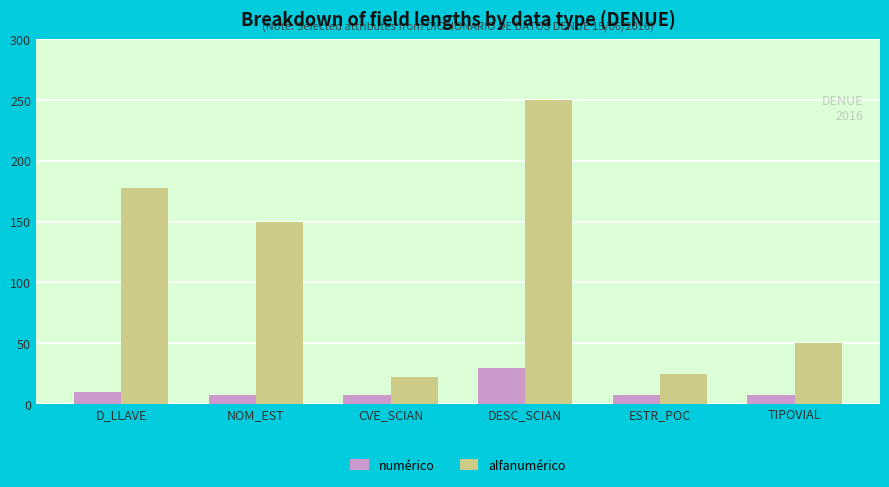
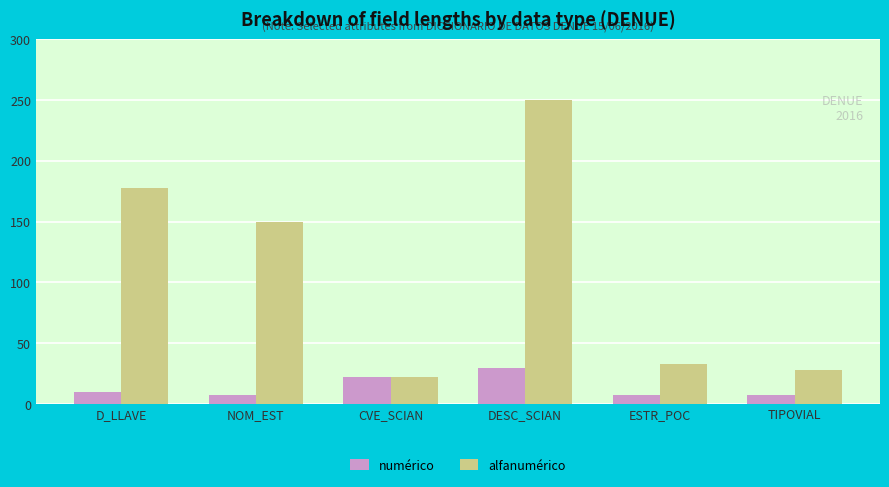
numérico, CVE_SCIAN: 7 -> 22
alfanumérico, ESTR_POC: 25 -> 33
alfanumérico, TIPOVIAL: 50 -> 28
